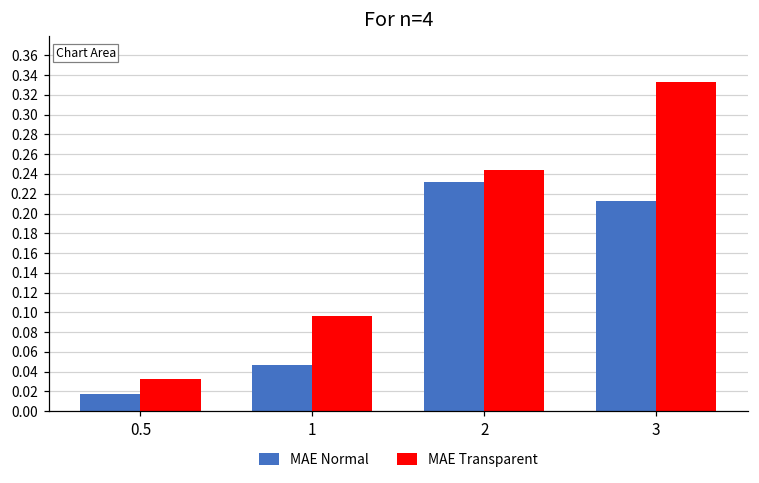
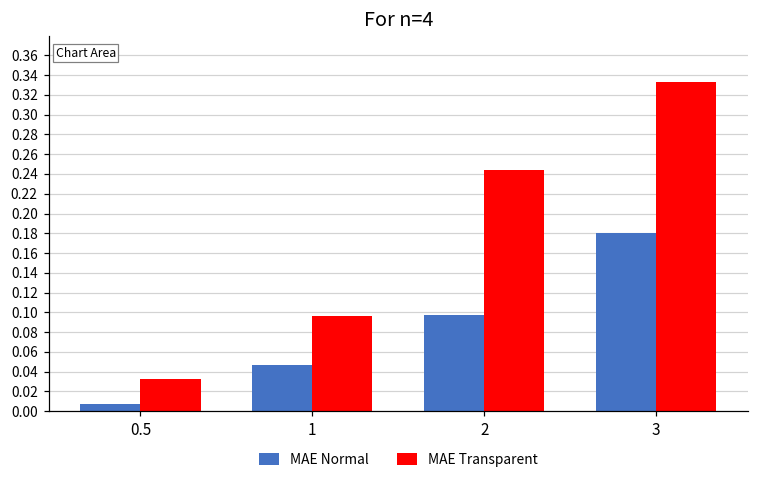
MAE Normal, 0.5: 0.02 -> 0.01
MAE Normal, 2: 0.23 -> 0.10
MAE Normal, 3: 0.21 -> 0.18
